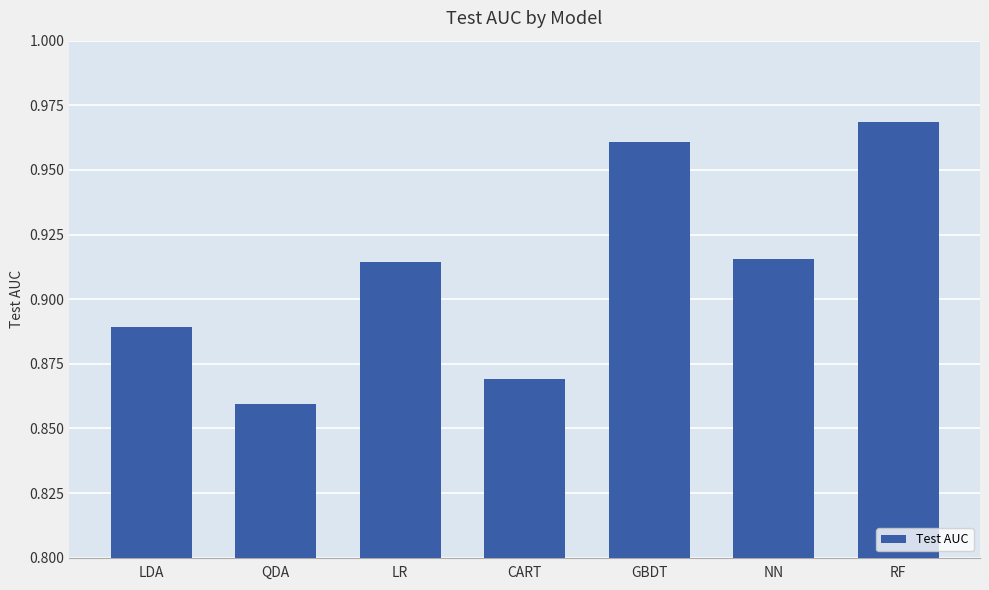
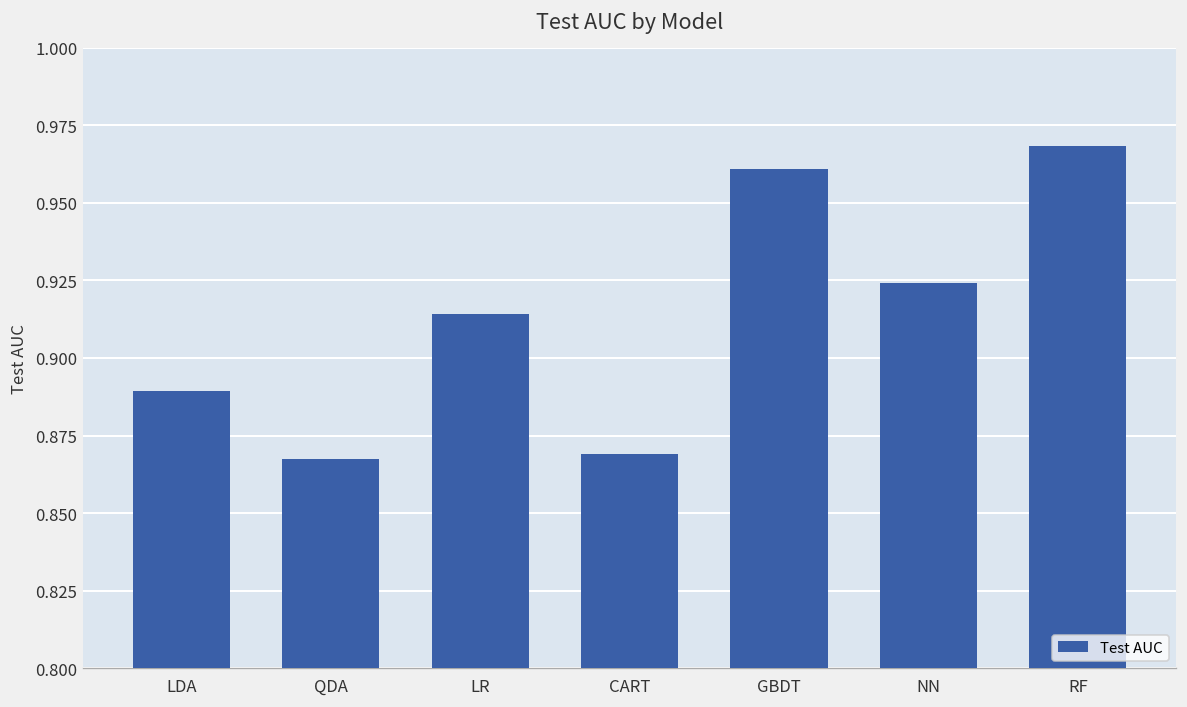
QDA: 0.859 -> 0.867
NN: 0.916 -> 0.924
